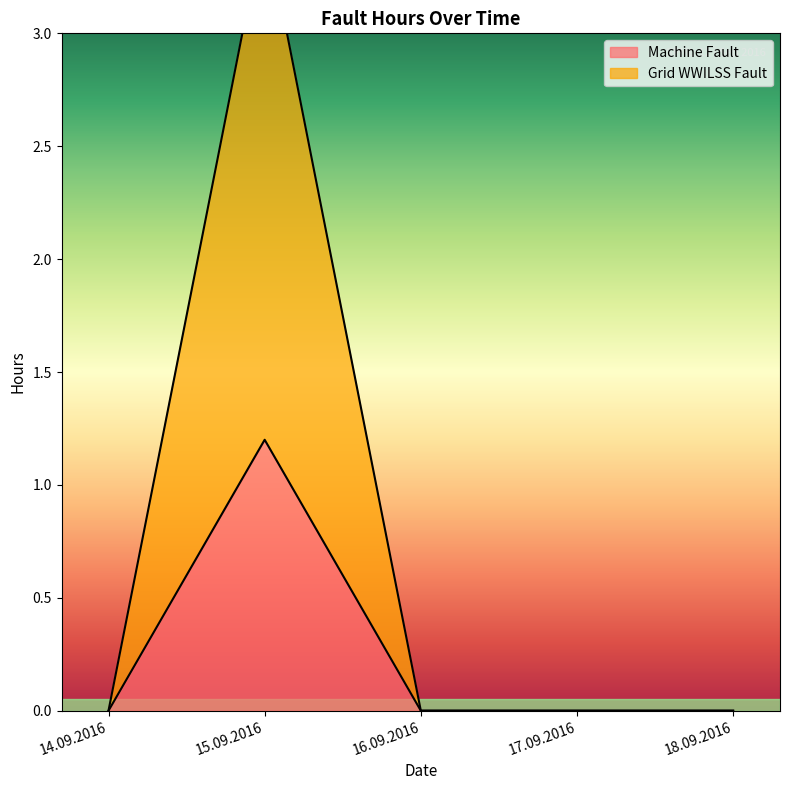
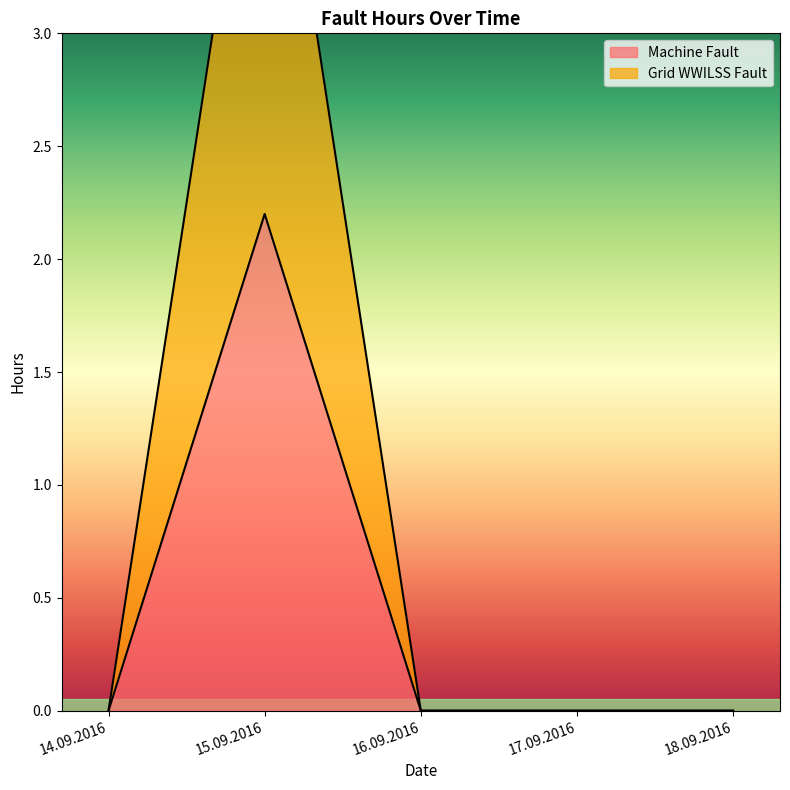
Machine Fault, 15.09.2016: 1.2 -> 2.2
